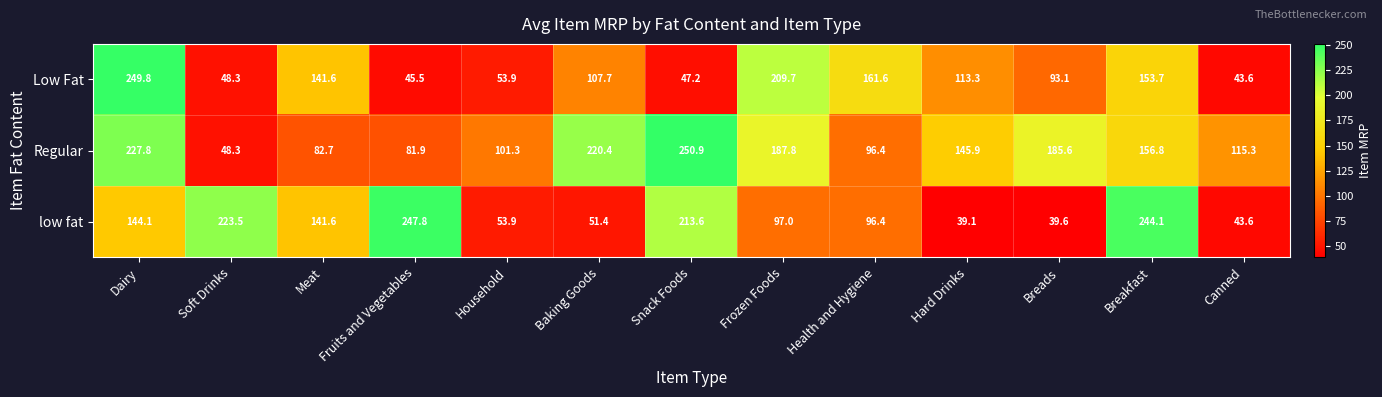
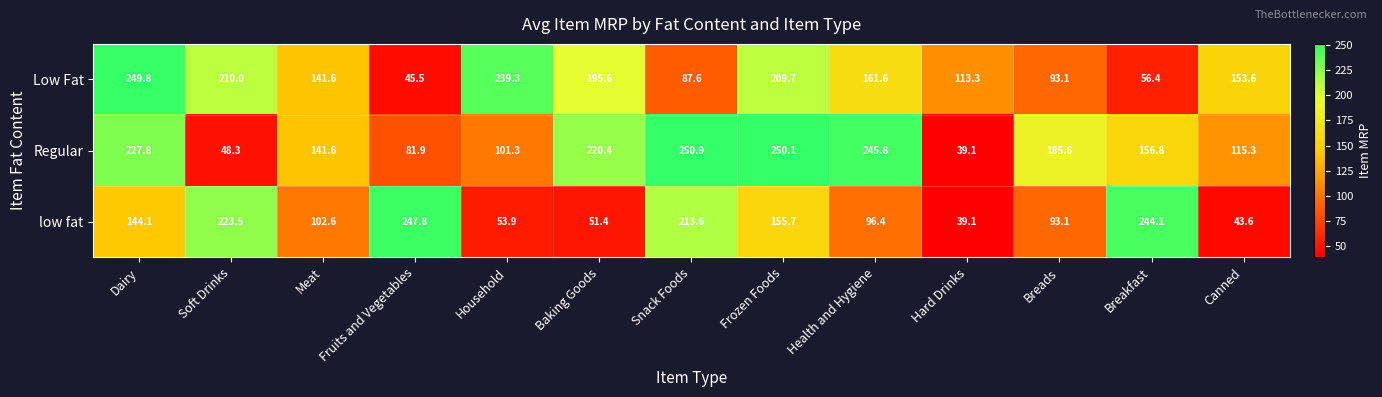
Low Fat, Soft Drinks: 48.3 -> 210.0
Low Fat, Household: 53.9 -> 239.3
Low Fat, Baking Goods: 107.7 -> 195.6
Low Fat, Snack Foods: 47.2 -> 87.6
Low Fat, Breakfast: 153.7 -> 56.4
Low Fat, Canned: 43.6 -> 153.6
Regular, Meat: 82.7 -> 141.6
Regular, Frozen Foods: 187.8 -> 250.1
Regular, Health and Hygiene: 96.4 -> 245.8
Regular, Hard Drinks: 145.9 -> 39.1
low fat, Meat: 141.6 -> 102.6
low fat, Frozen Foods: 97.0 -> 155.7
low fat, Breads: 39.6 -> 93.1
